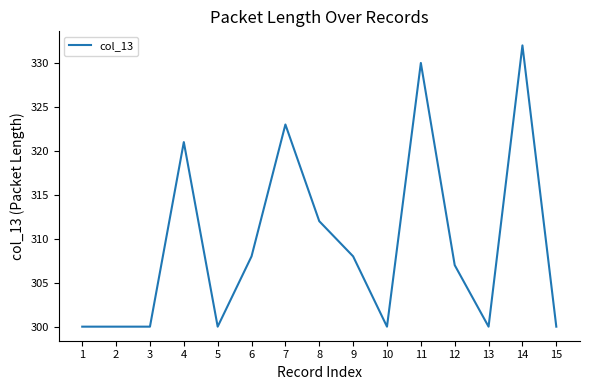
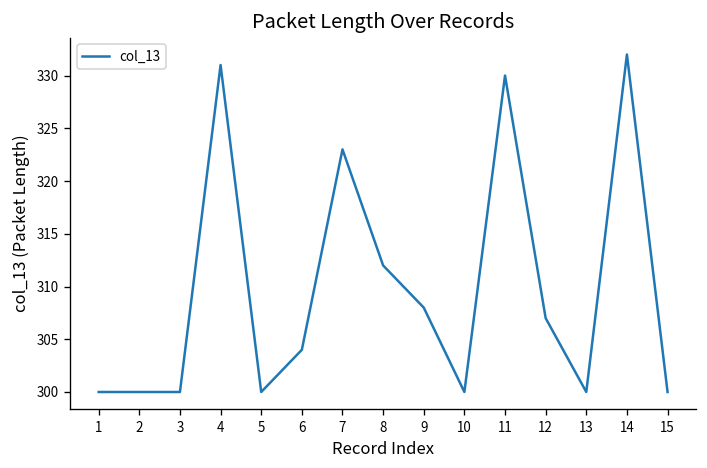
4: 321 -> 331
6: 308 -> 304
